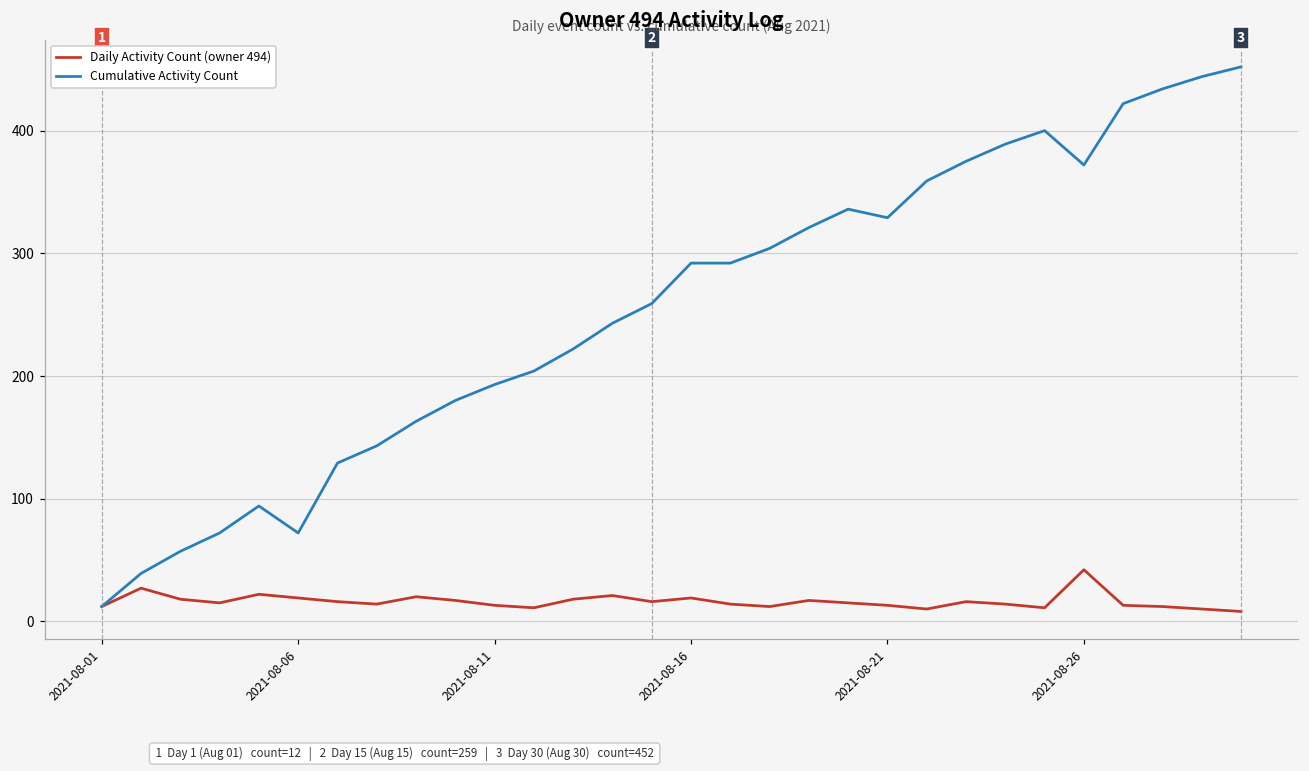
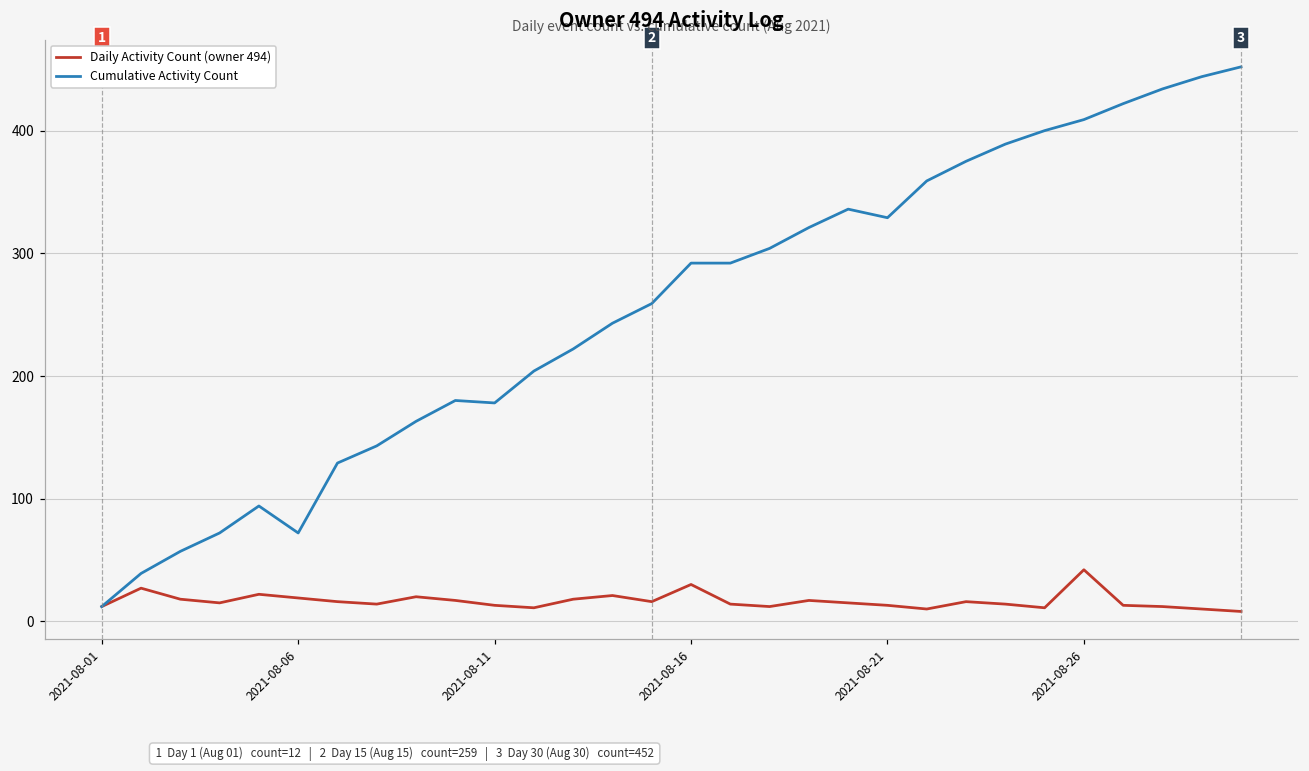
Cumulative Activity Count, 2021-08-11: 193 -> 178
Daily Activity Count (owner 494), 2021-08-16: 19 -> 30
Cumulative Activity Count, 2021-08-26: 372 -> 409
